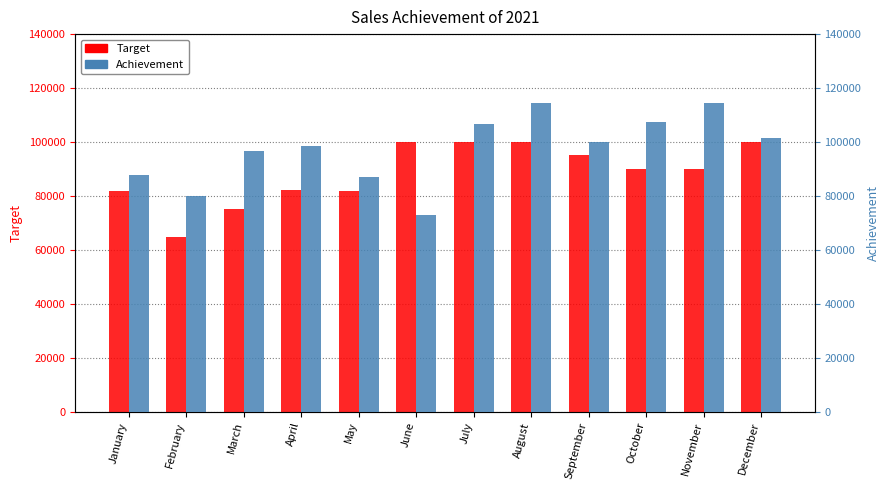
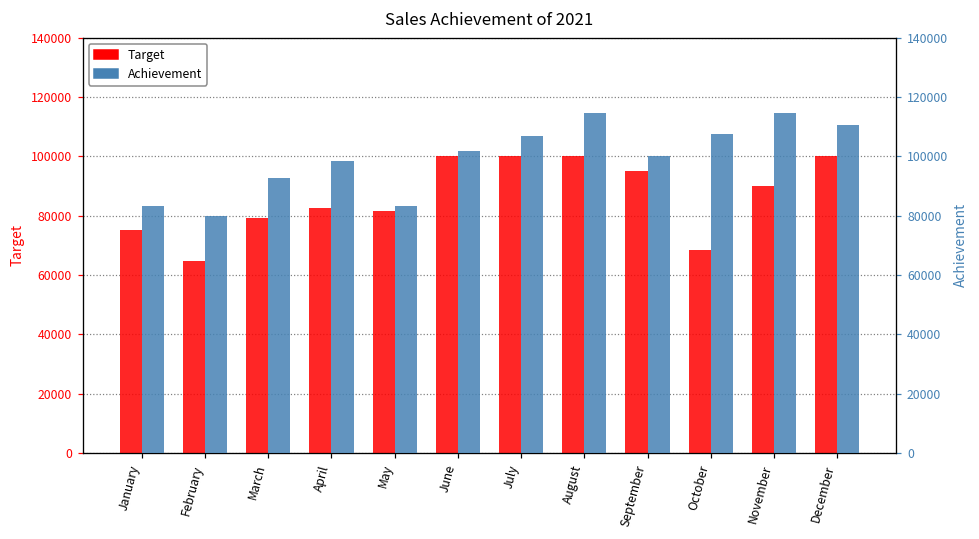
Target, January: 82000 -> 75000
Target, March: 75000 -> 79000
Target, October: 90000 -> 68000
Achievement, January: 88000 -> 83000
Achievement, March: 97000 -> 93000
Achievement, May: 87000 -> 83000
Achievement, June: 73000 -> 102000
Achievement, December: 102000 -> 111000
